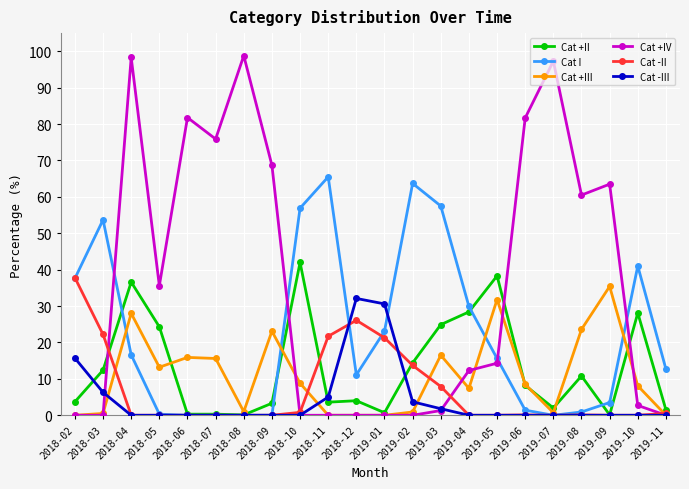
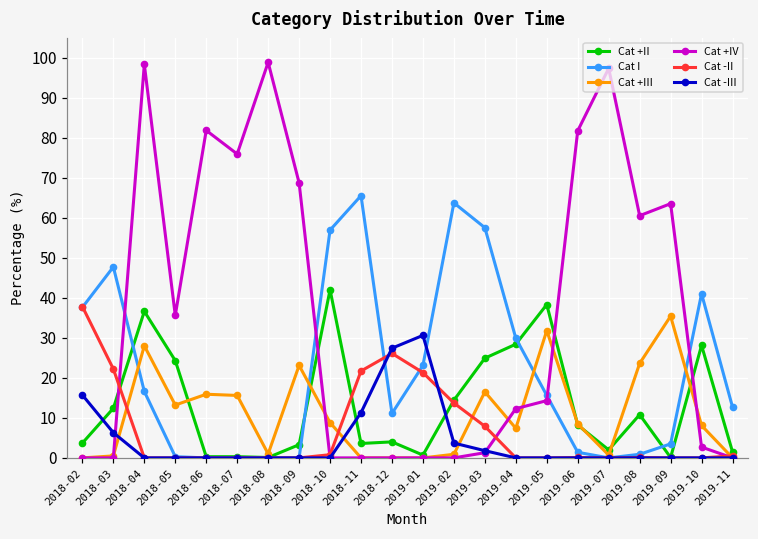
Cat I, 2018-03: 54 -> 48
Cat -III, 2018-11: 5 -> 11
Cat -III, 2018-12: 32 -> 27
